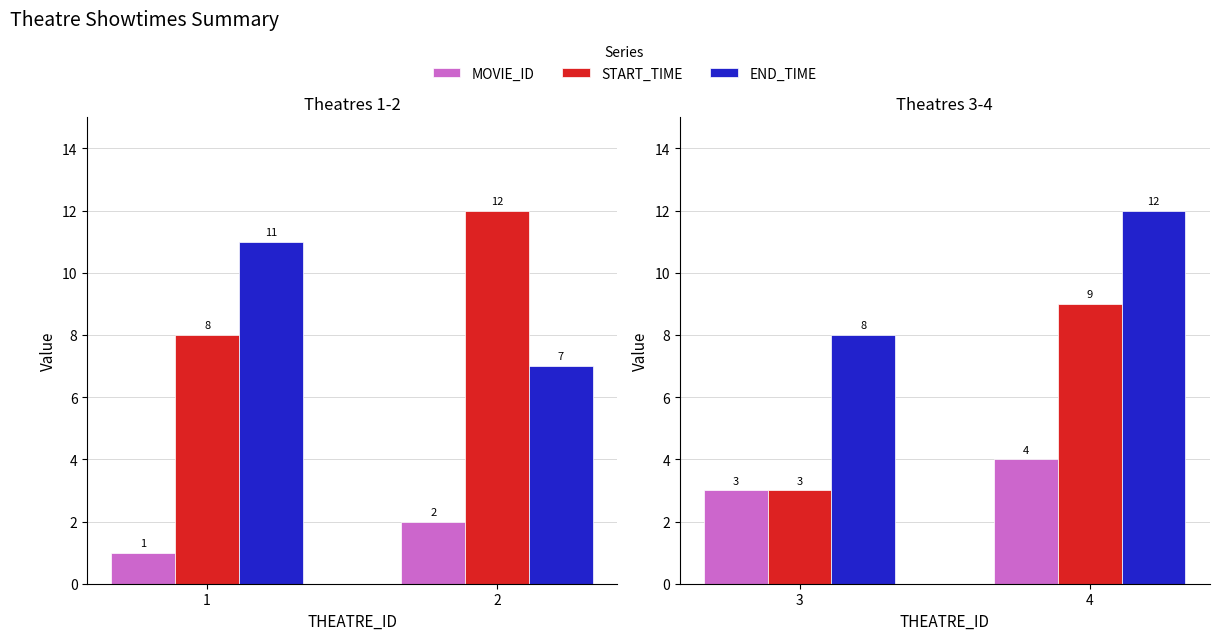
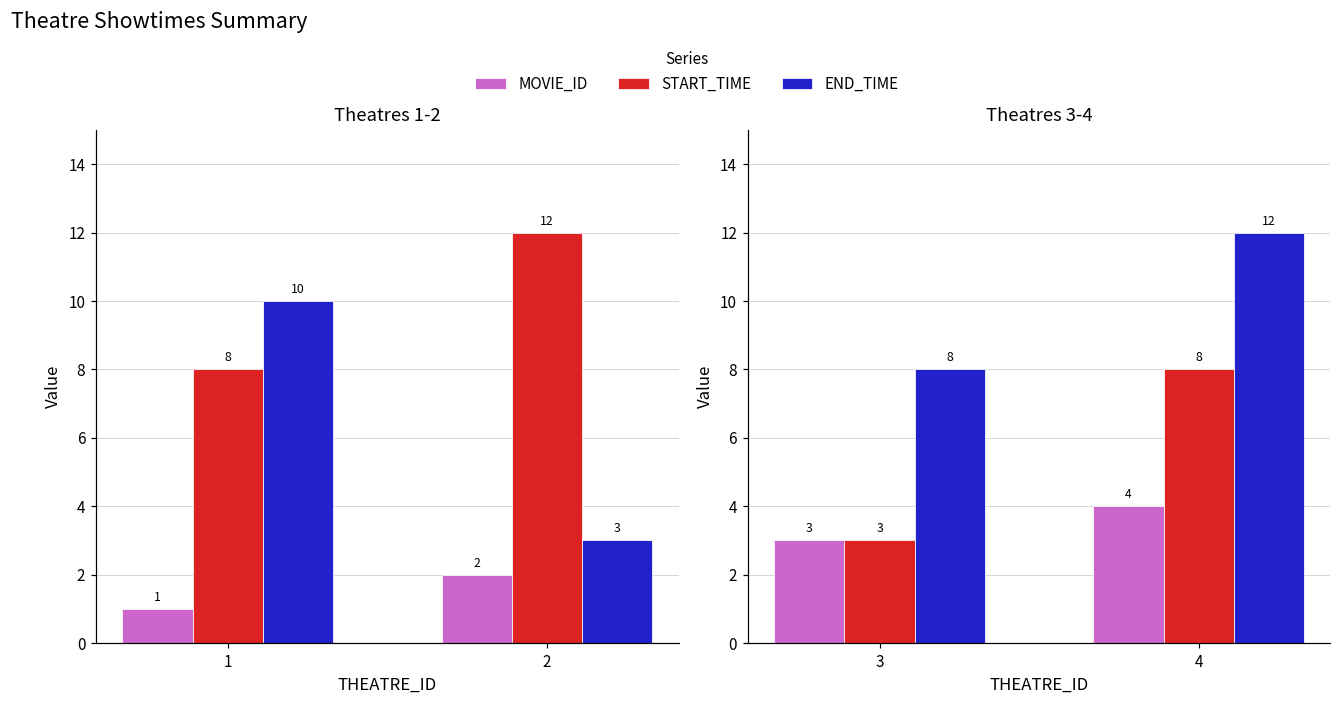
Theatres 1-2, END_TIME, 1: 11 -> 10
Theatres 1-2, END_TIME, 2: 7 -> 3
Theatres 3-4, START_TIME, 4: 9 -> 8
